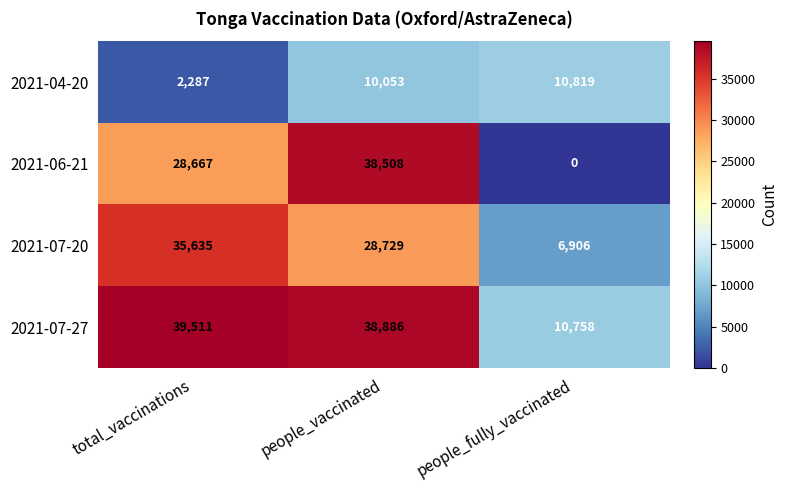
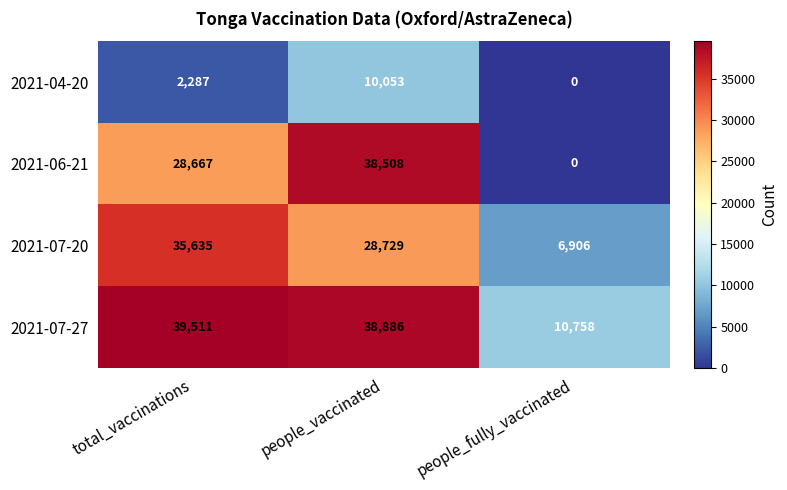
2021-04-20, people_fully_vaccinated: 10,819 -> 0
